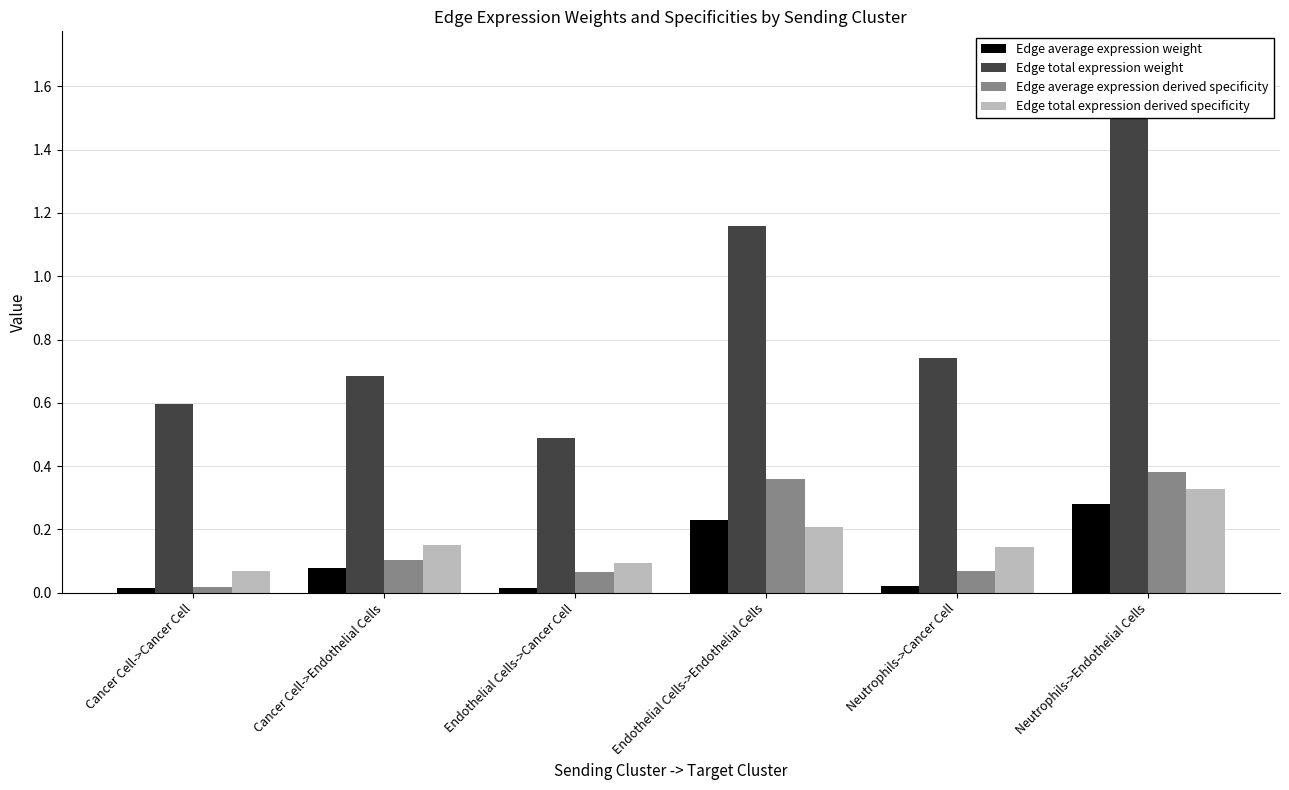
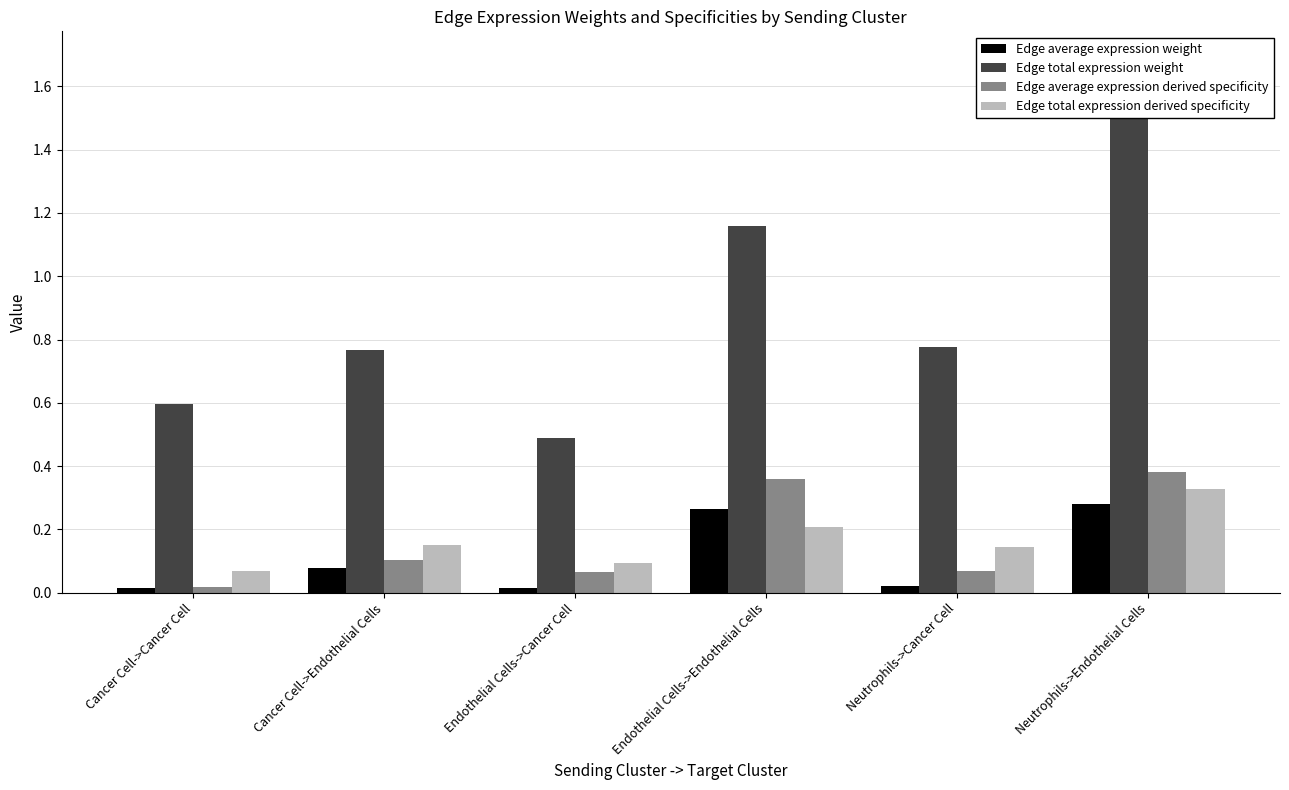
Edge total expression weight, Cancer Cell->Endothelial Cells: 0.69 -> 0.77
Edge average expression weight, Endothelial Cells->Endothelial Cells: 0.23 -> 0.27
Edge total expression weight, Neutrophils->Cancer Cell: 0.74 -> 0.78
